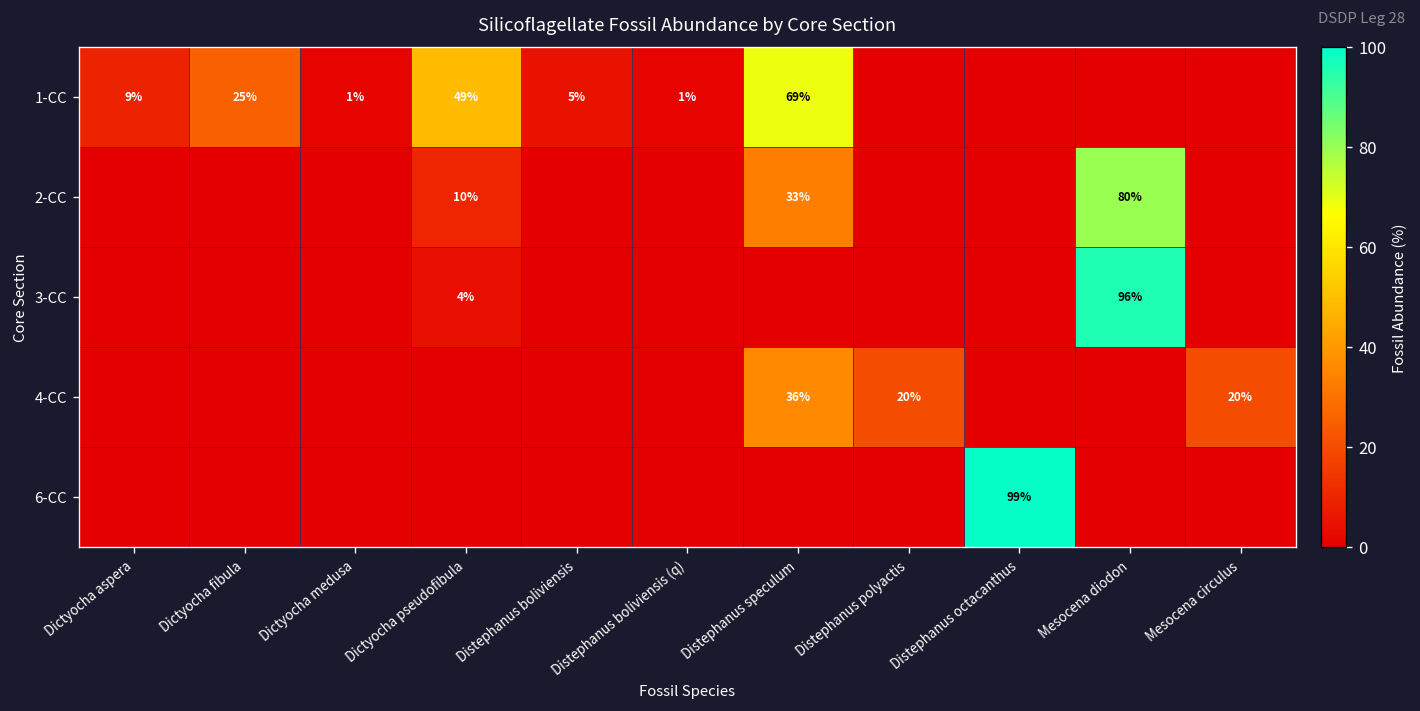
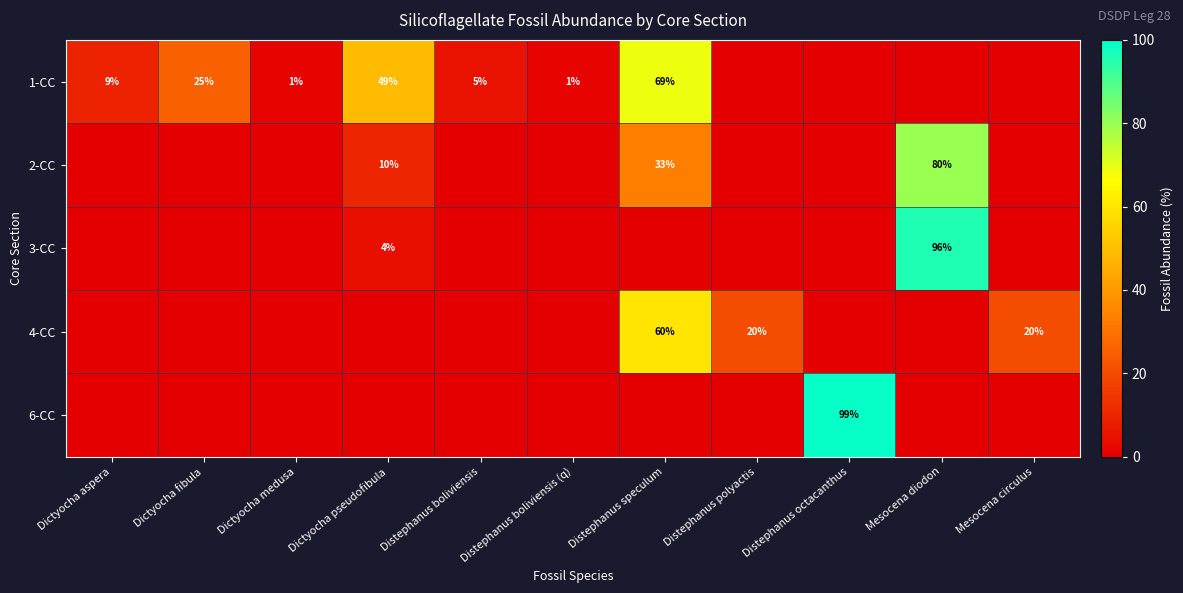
4-CC, Distephanus speculum: 36% -> 60%
